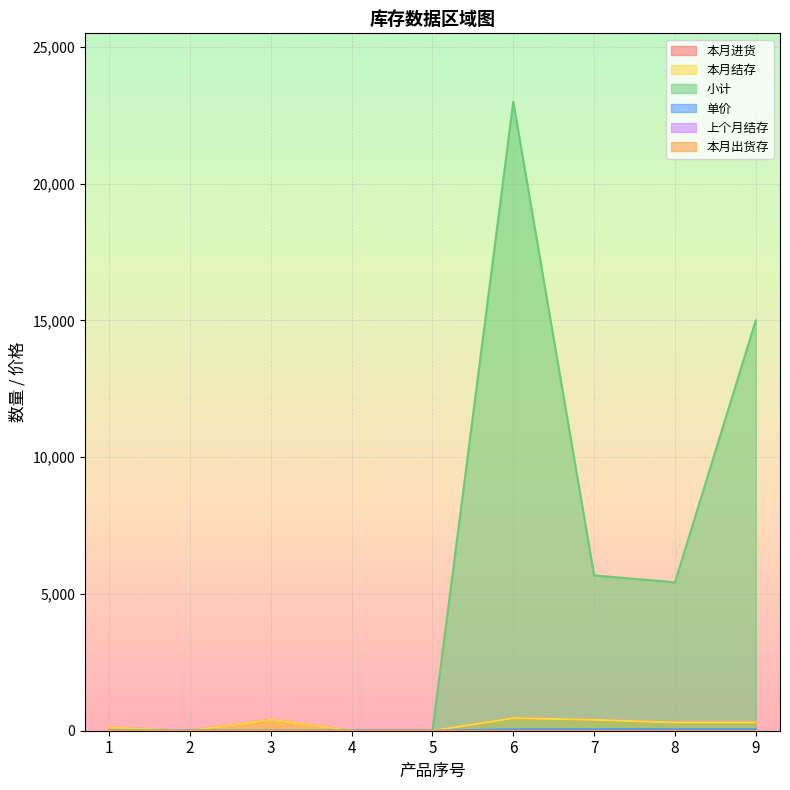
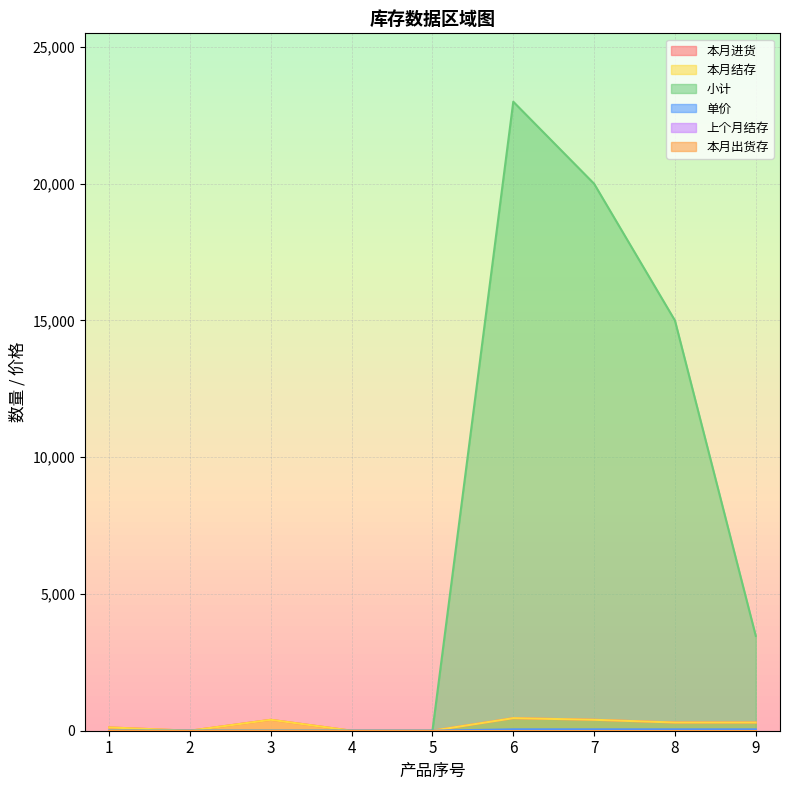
小计, 7: 5,700 -> 20,000
小计, 8: 5,400 -> 15,000
小计, 9: 15,000 -> 3,500
